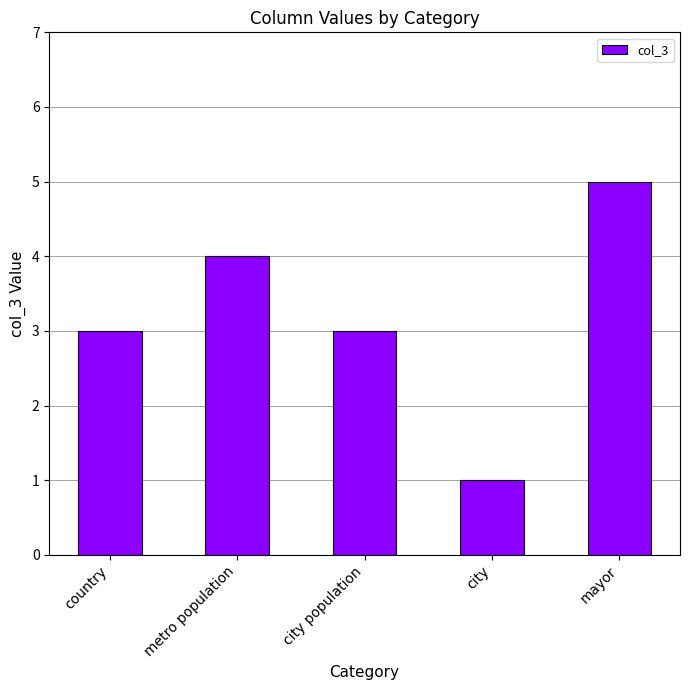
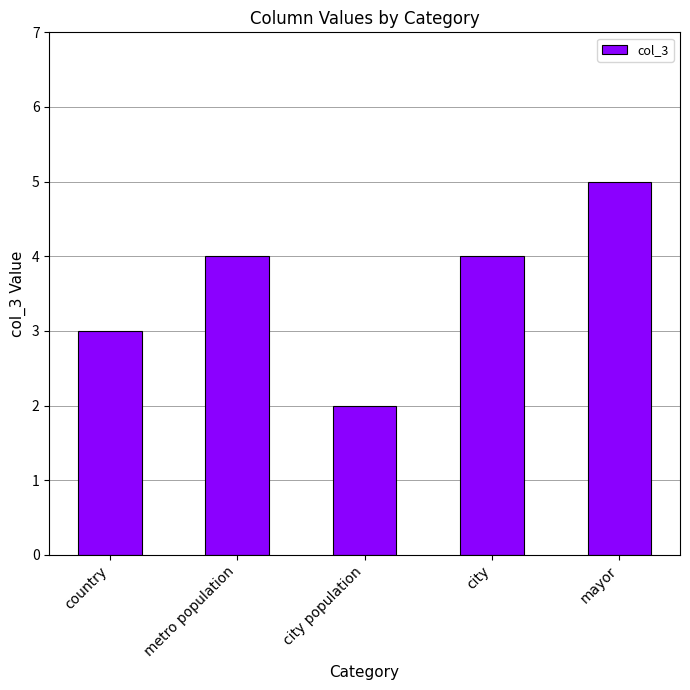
city population: 3 -> 2
city: 1 -> 4
